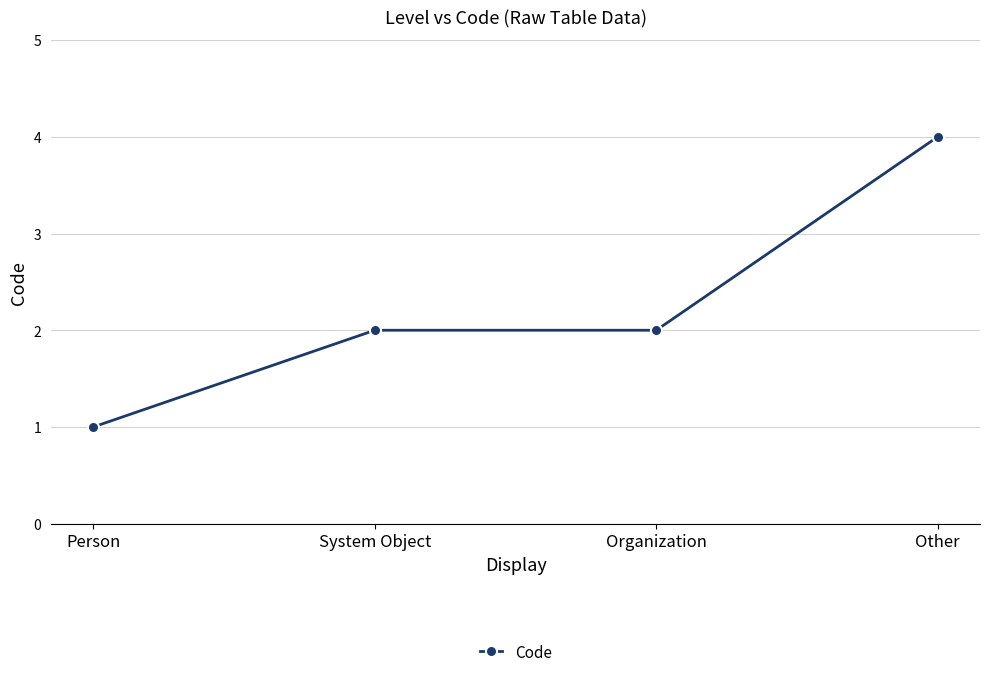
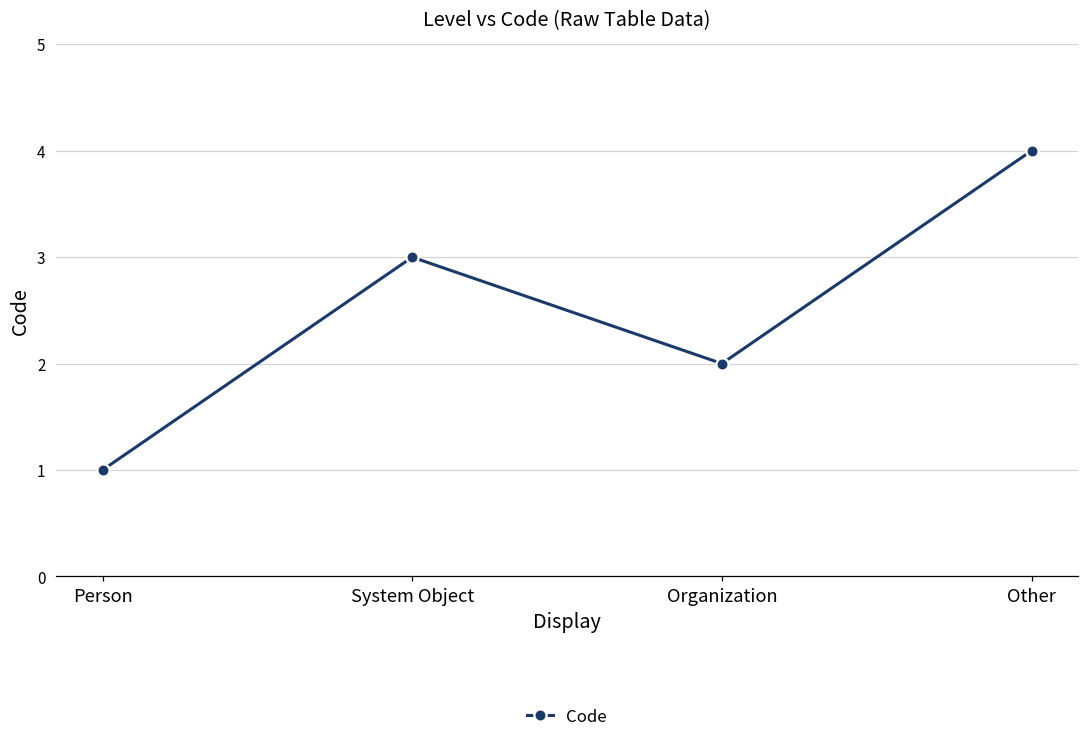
System Object: 2 -> 3
